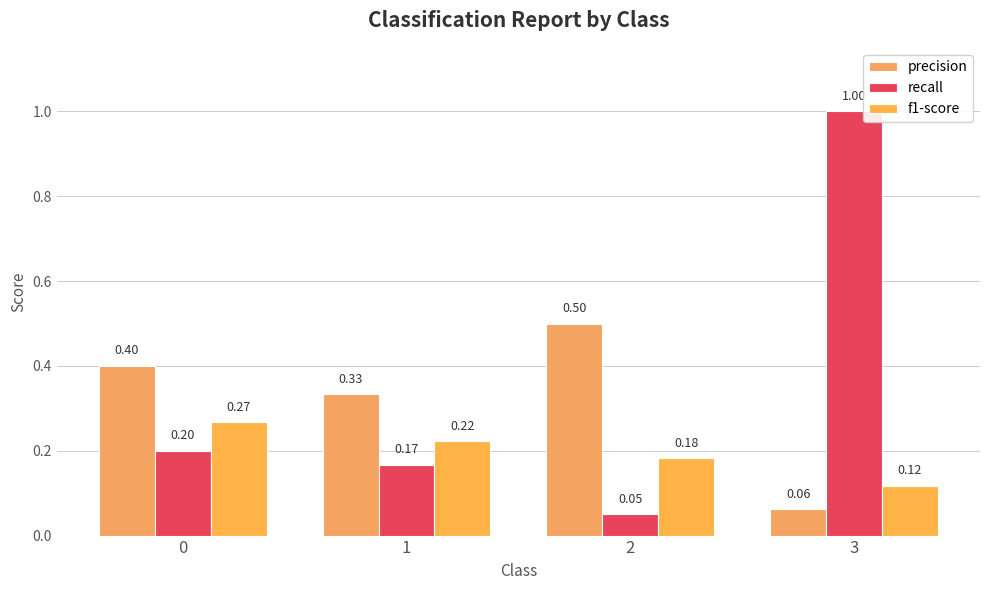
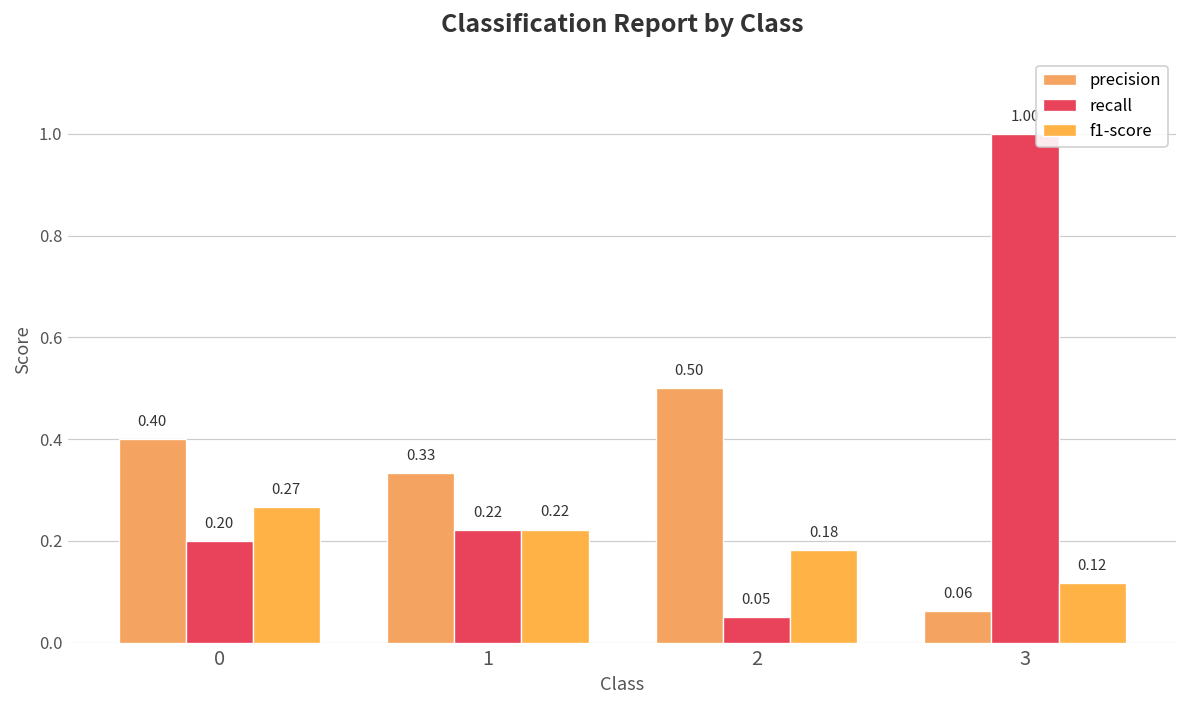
recall, 1: 0.17 -> 0.22
